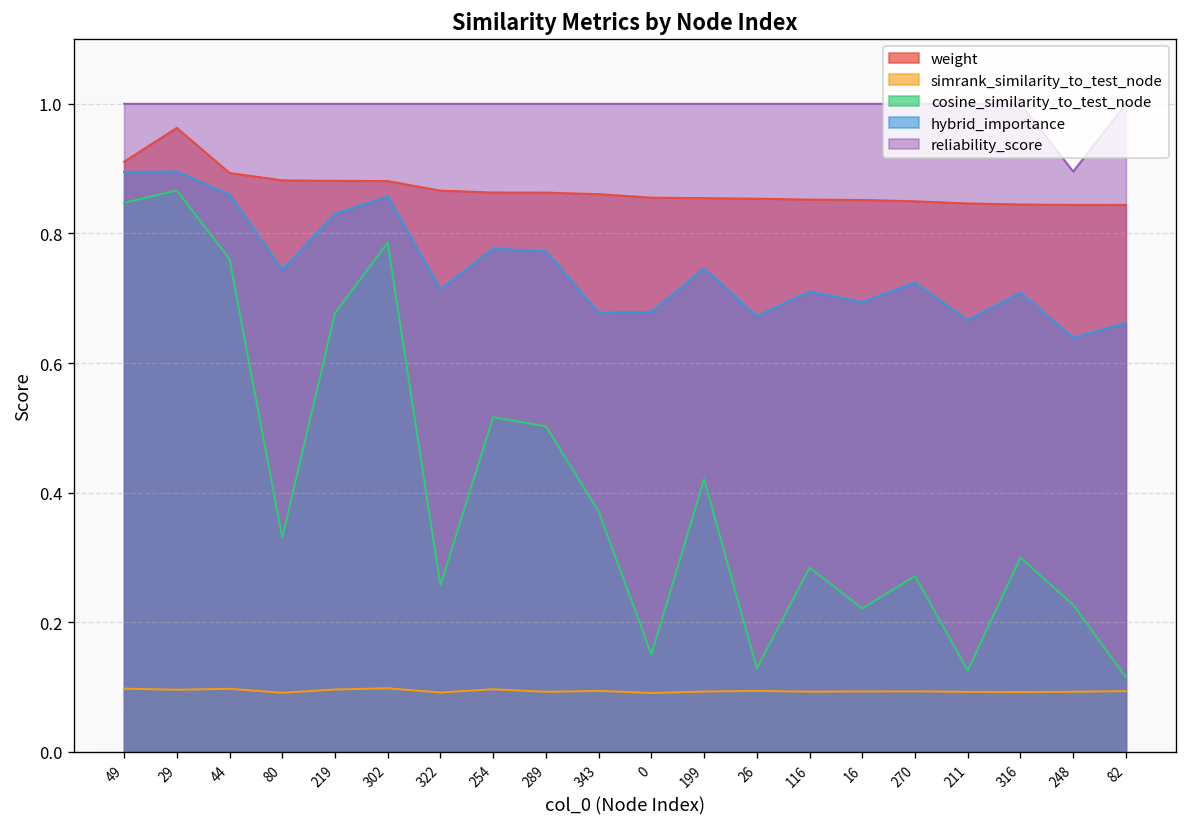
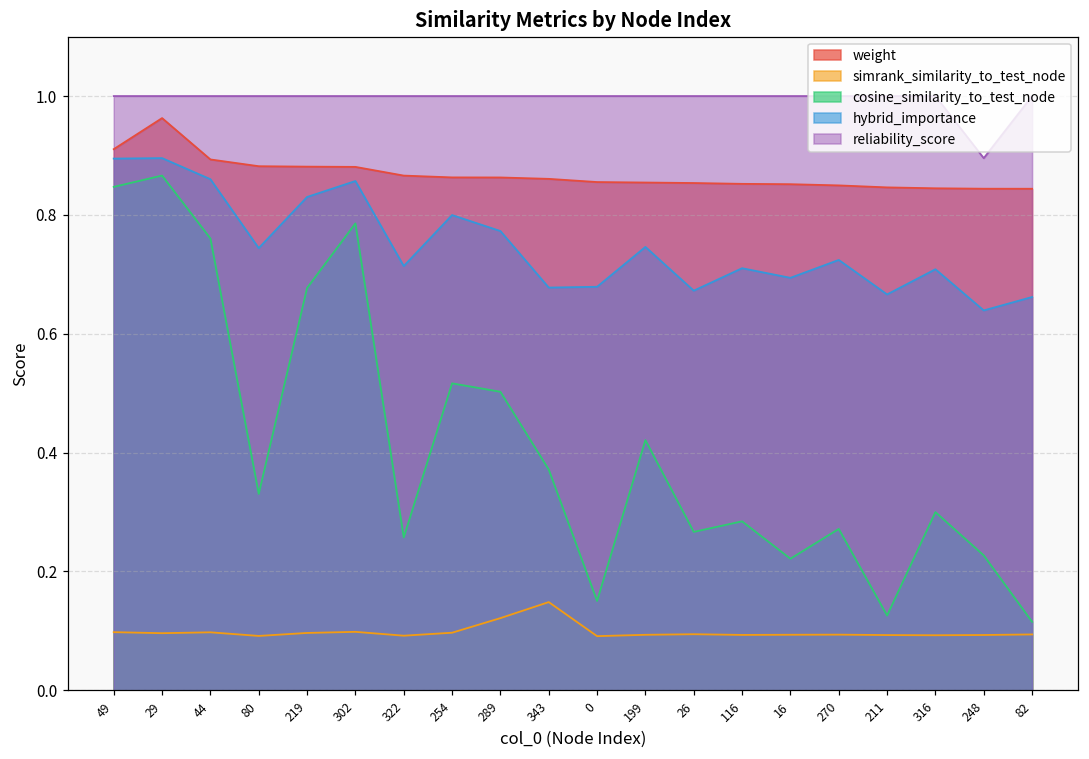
hybrid_importance, 254: 0.78 -> 0.80
simrank_similarity_to_test_node, 289: 0.09 -> 0.12
simrank_similarity_to_test_node, 343: 0.09 -> 0.15
cosine_similarity_to_test_node, 26: 0.13 -> 0.27
